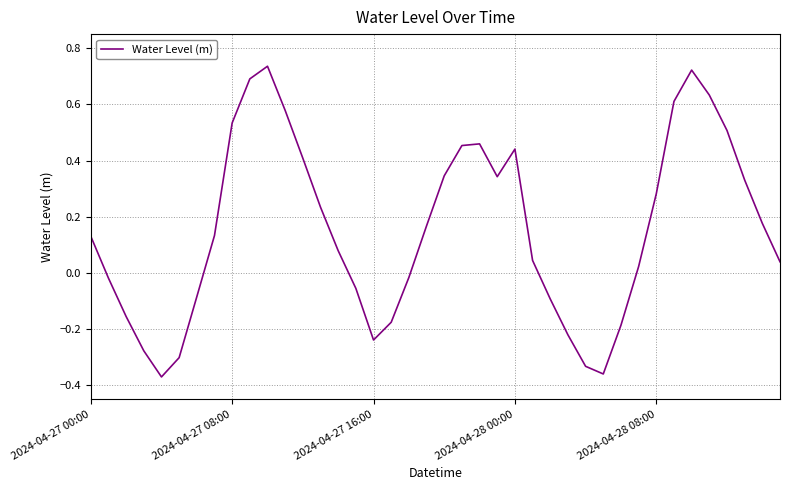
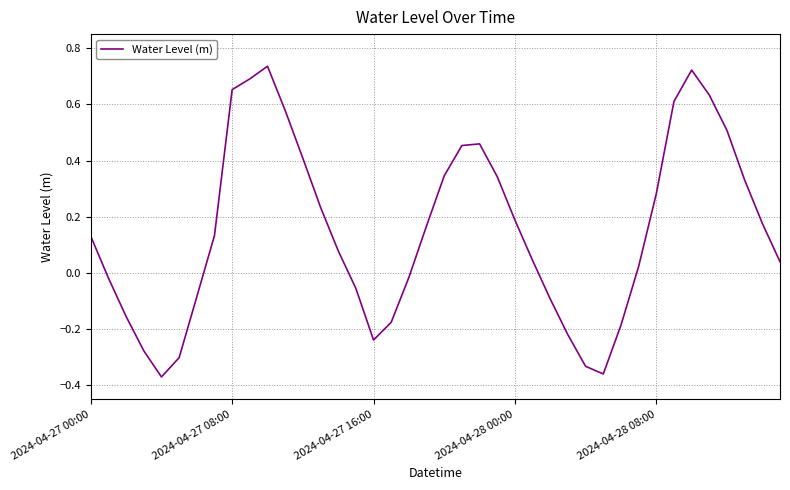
2024-04-27 08:00: 0.53 -> 0.65
2024-04-28 00:00: 0.44 -> 0.19
